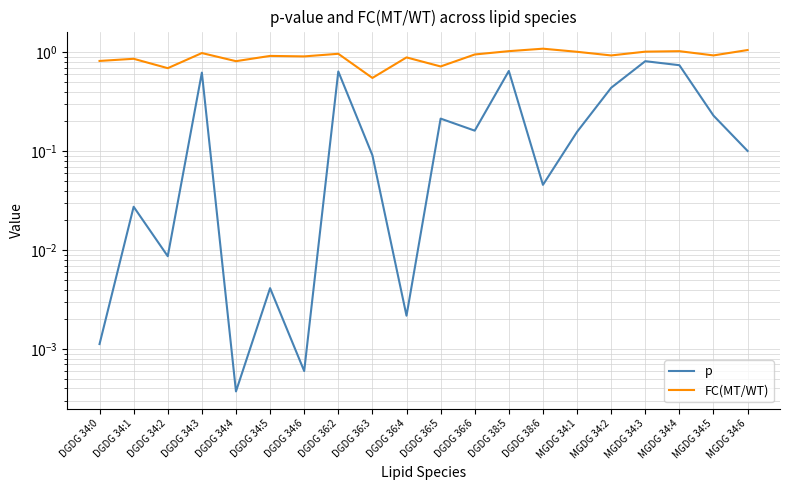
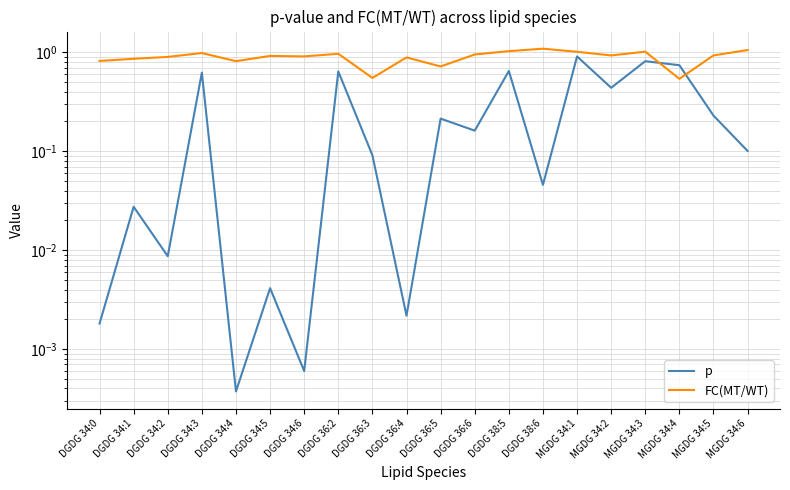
p, DGDG 34:0: 0.0011 -> 0.0018
FC(MT/WT), DGDG 34:2: 0.7 -> 0.9
p, MGDG 34:1: 0.16 -> 0.9
FC(MT/WT), MGDG 34:4: 1.0 -> 0.5
